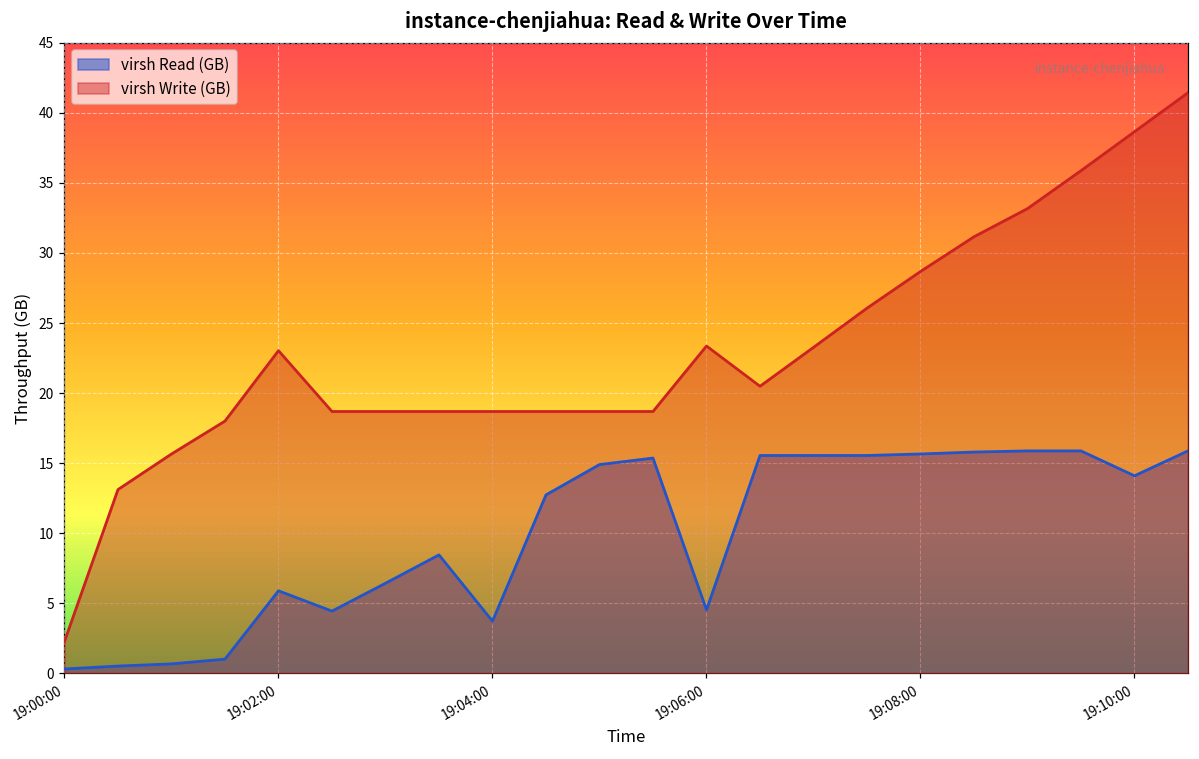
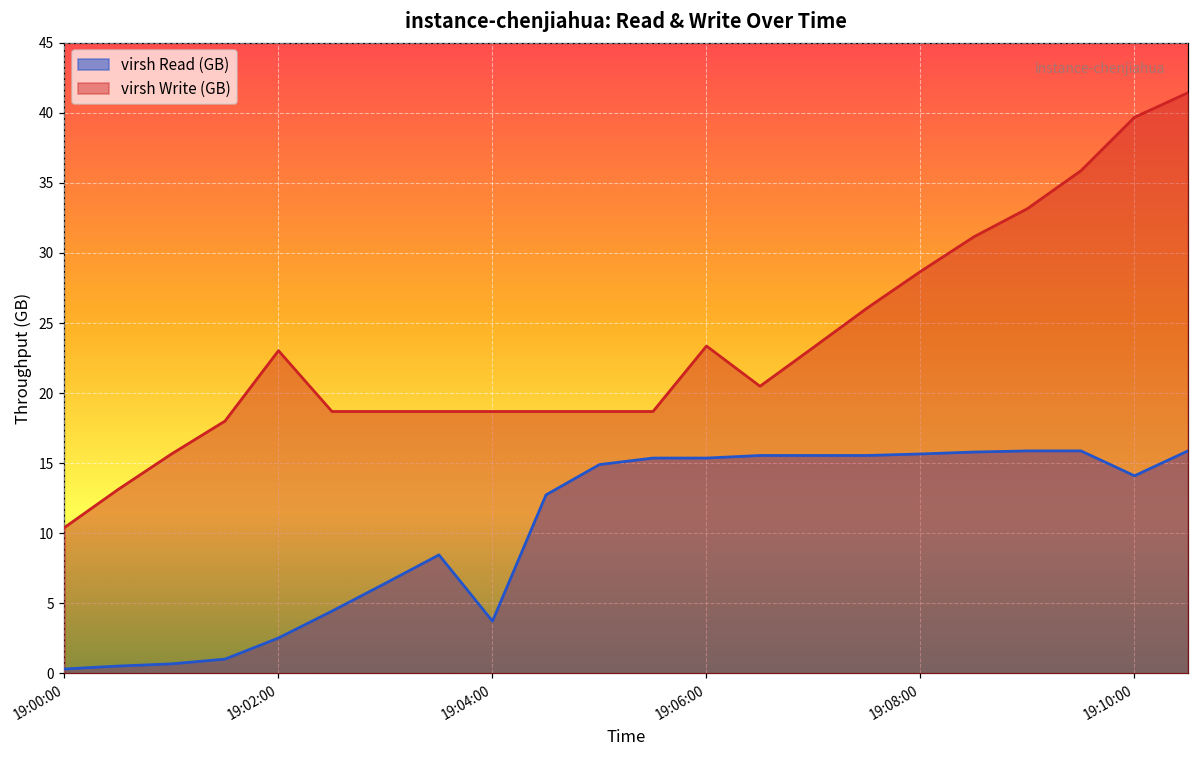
virsh Write (GB), 19:00:00: 2.3 -> 10.4
virsh Read (GB), 19:02:00: 5.9 -> 2.5
virsh Read (GB), 19:06:00: 4.5 -> 15.4
virsh Write (GB), 19:10:00: 38.7 -> 39.7
